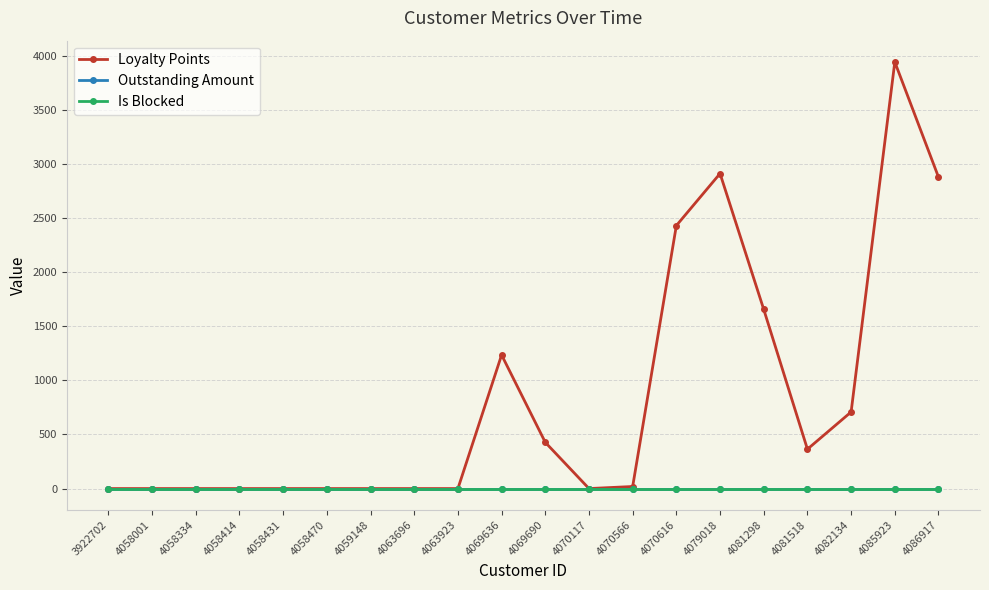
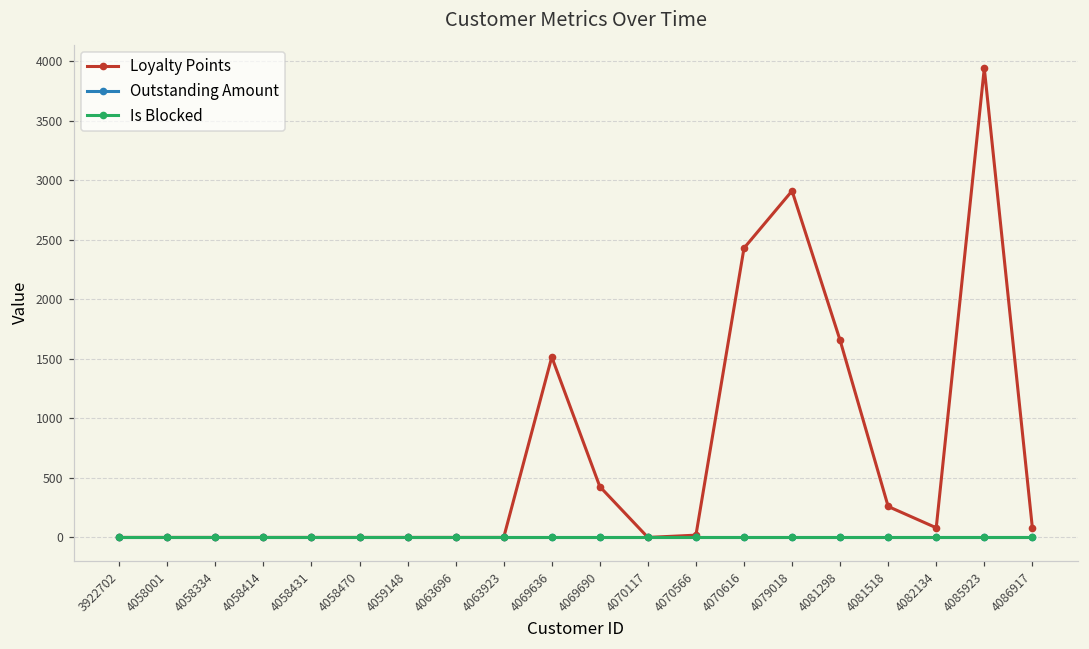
Loyalty Points, 4069636: 1240 -> 1520
Loyalty Points, 4081518: 360 -> 260
Loyalty Points, 4082134: 710 -> 80
Loyalty Points, 4086917: 2880 -> 80
